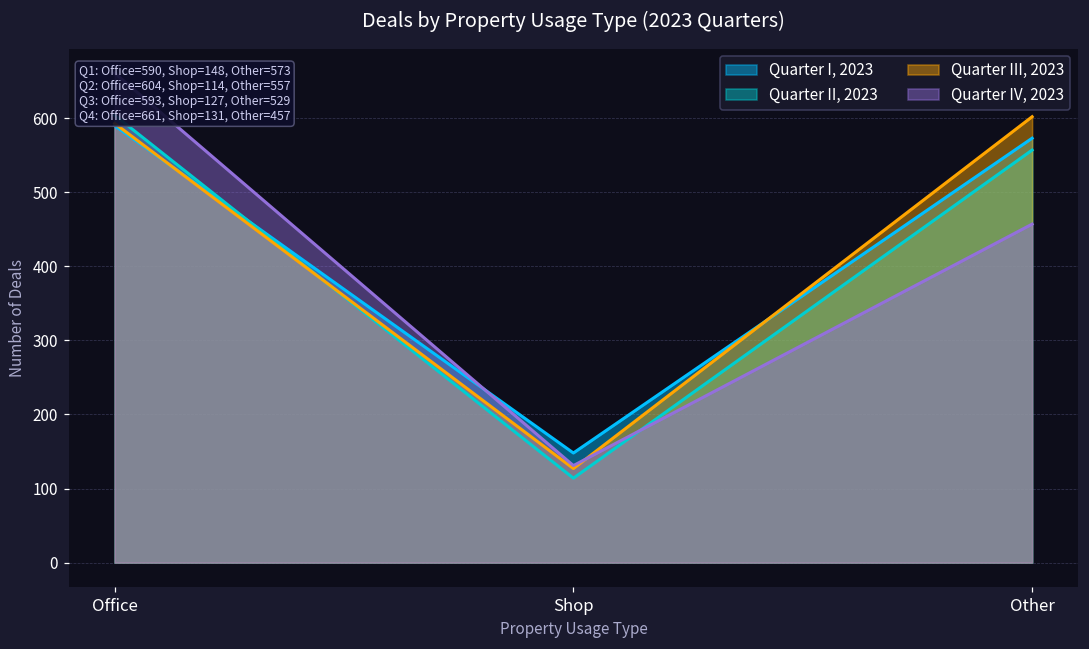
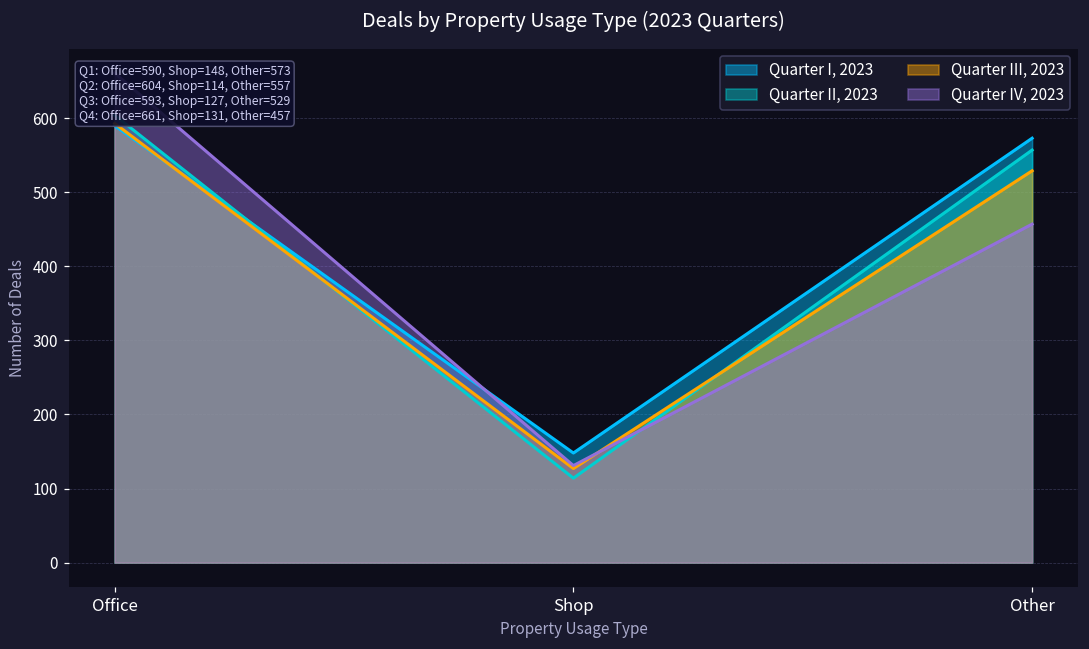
Quarter III, 2023, Other: 600 -> 530
